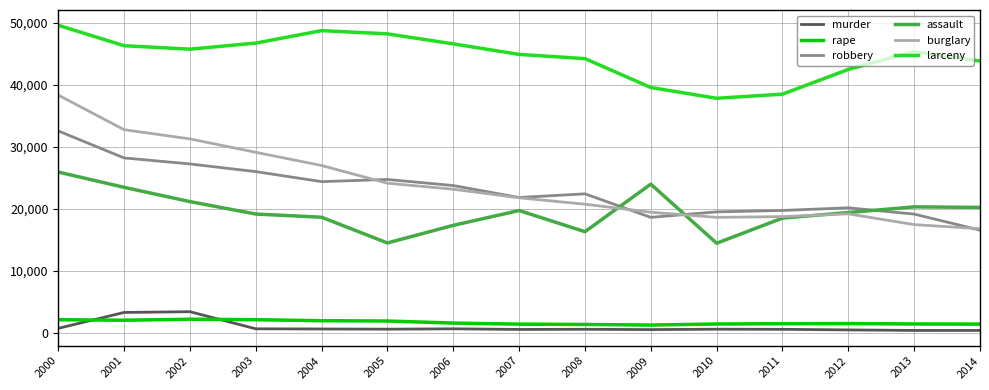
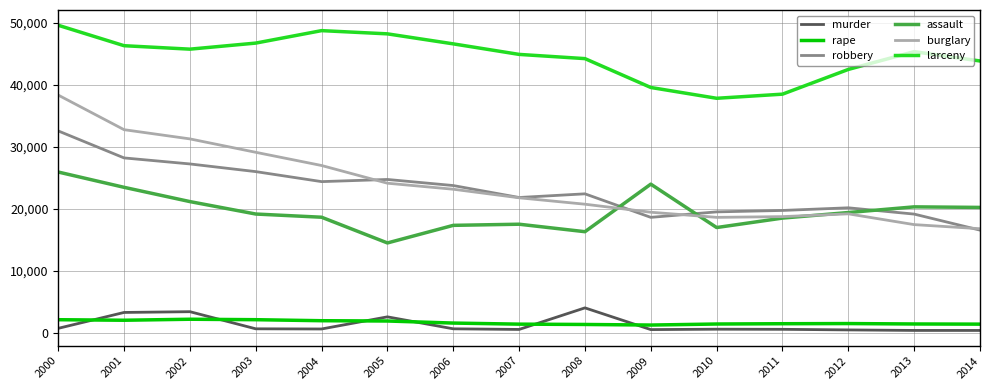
murder, 2005: 1,000 -> 3,000
assault, 2007: 20,000 -> 17,000
murder, 2008: 1,000 -> 4,000
assault, 2010: 14,000 -> 17,000
